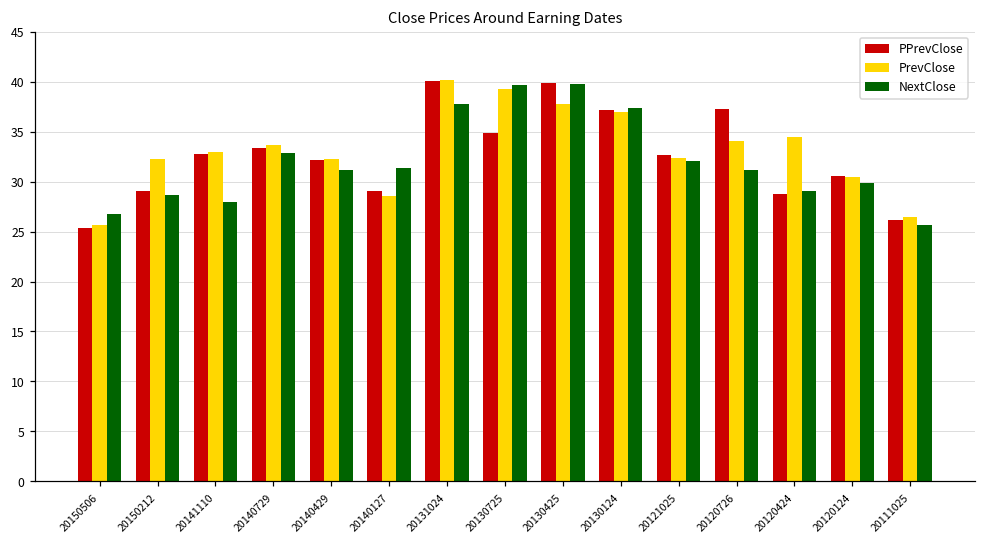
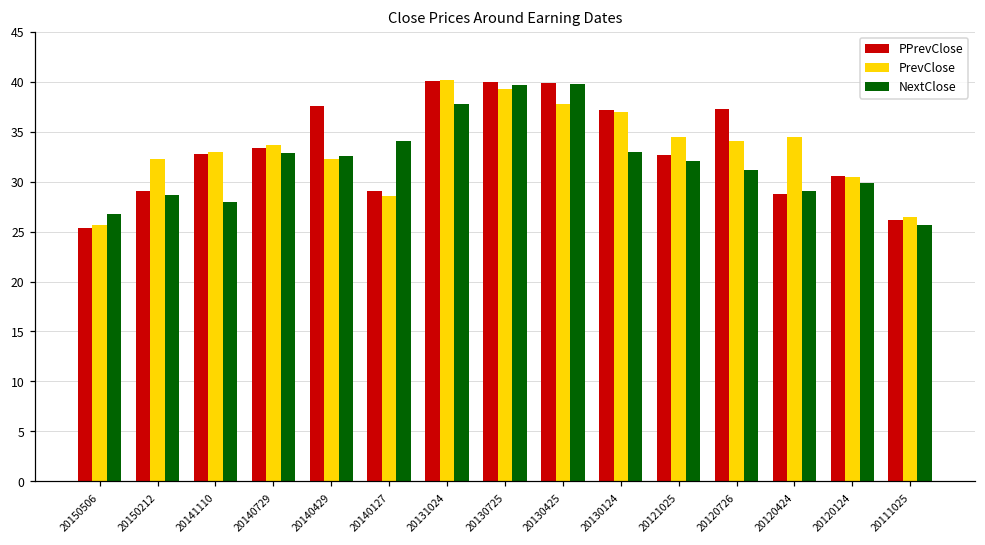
PPrevClose, 20140429: 32 -> 38
NextClose, 20140429: 31 -> 33
NextClose, 20140127: 31 -> 34
PPrevClose, 20130725: 35 -> 40
NextClose, 20130124: 37 -> 33
PrevClose, 20121025: 32 -> 34
